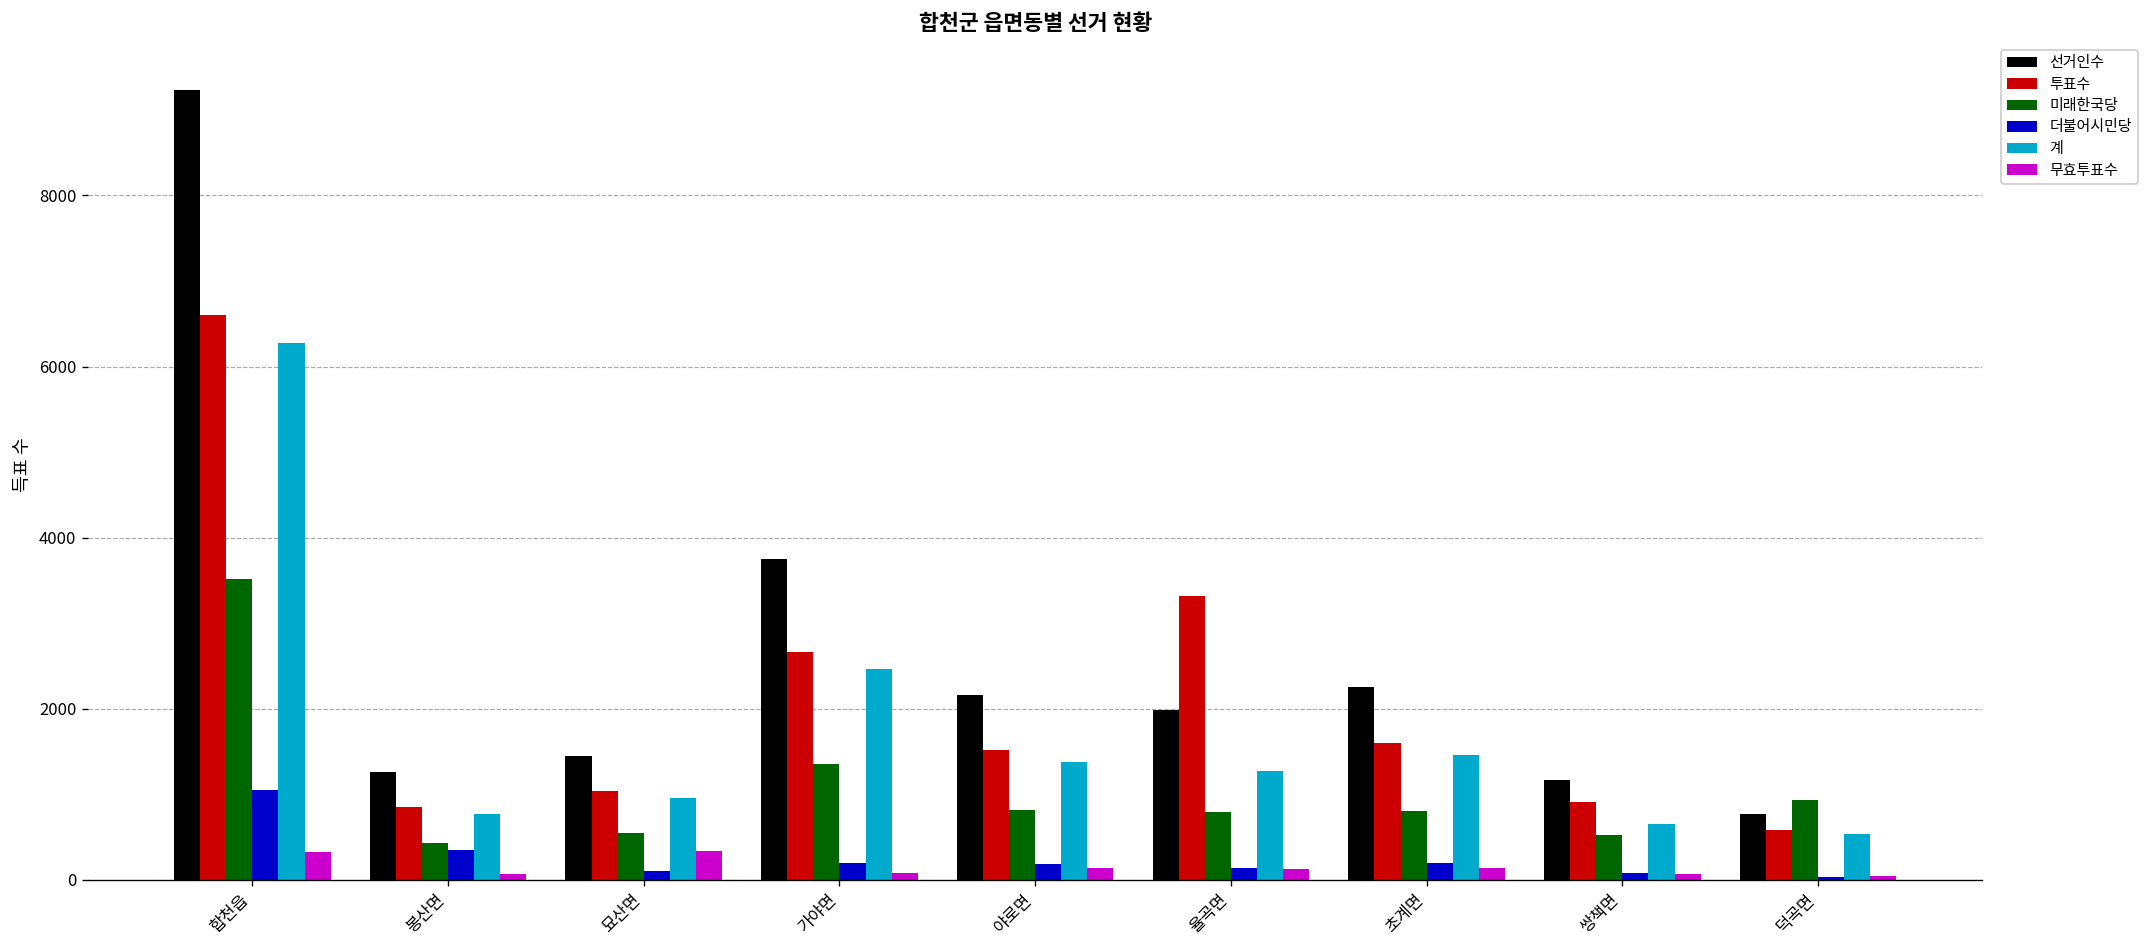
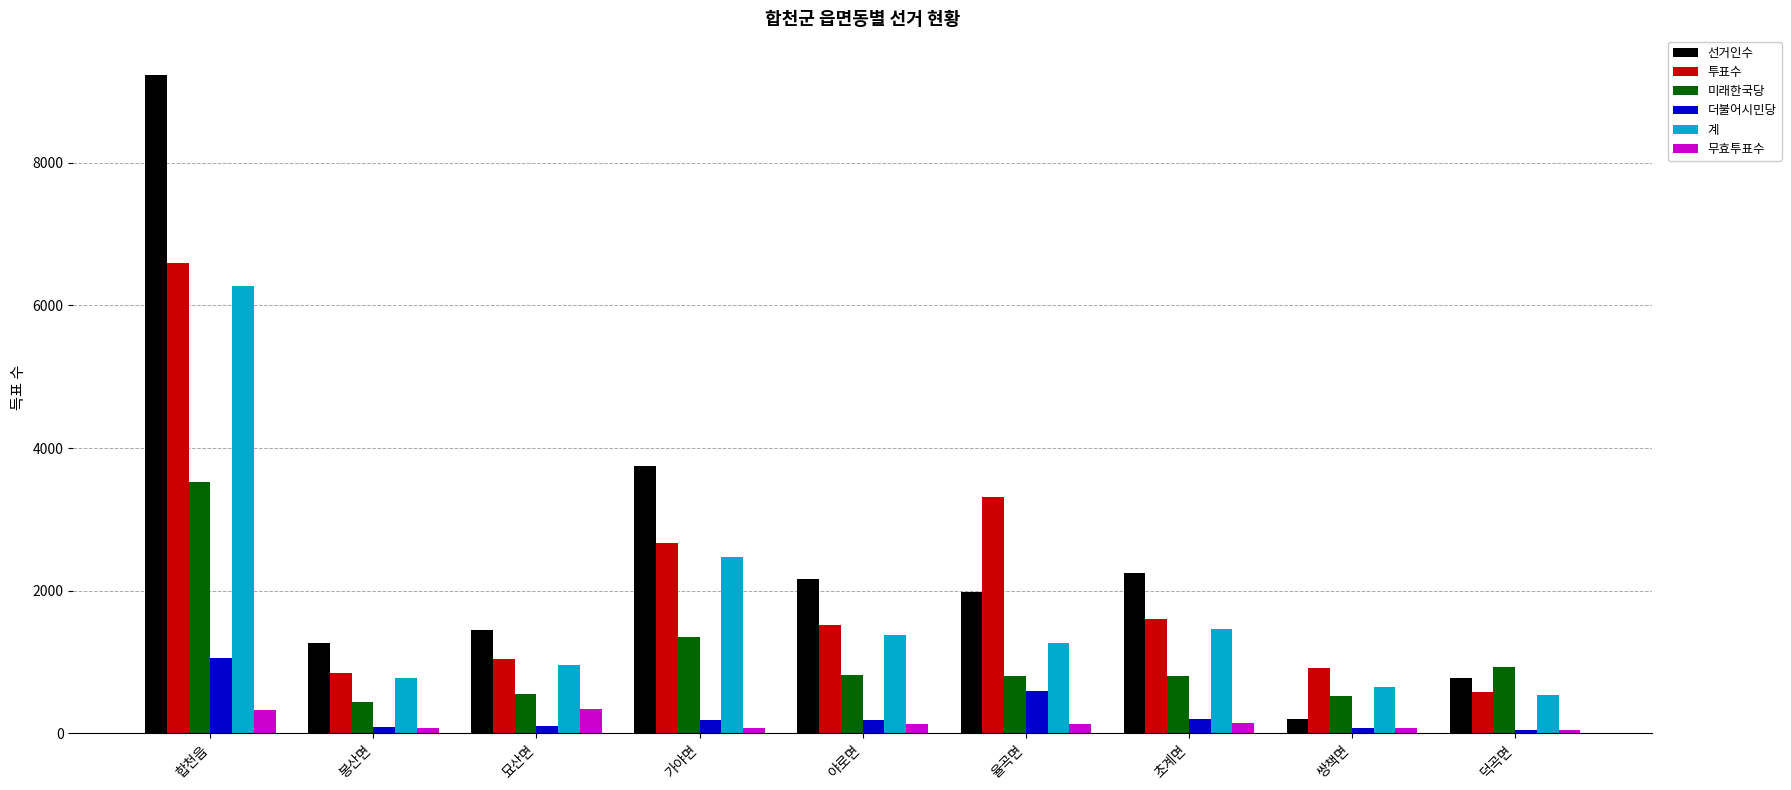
더불어시민당, 봉산면: 400 -> 100
더불어시민당, 율곡면: 100 -> 600
선거인수, 쌍책면: 1200 -> 200
